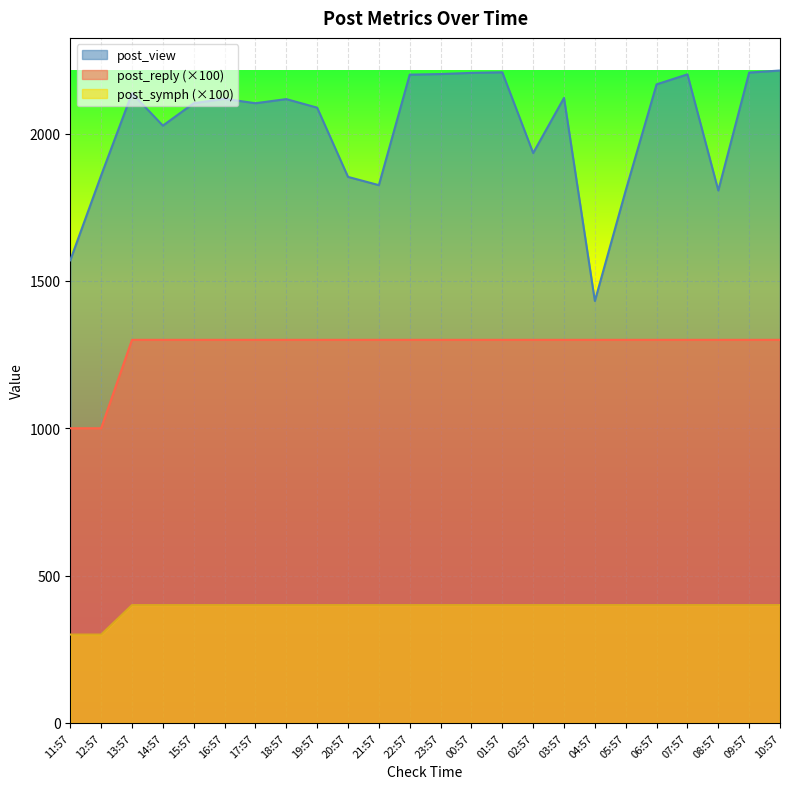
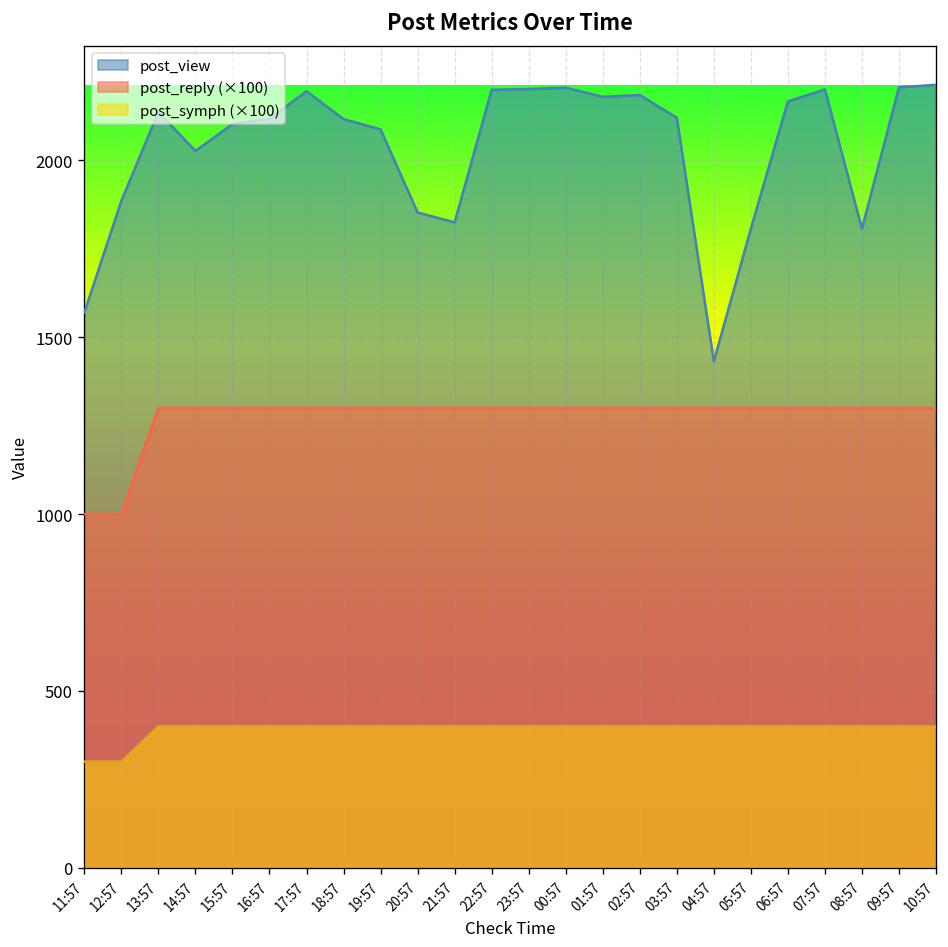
post_view, 12:57: 1860 -> 1890
post_view, 17:57: 2100 -> 2200
post_view, 01:57: 2210 -> 2180
post_view, 02:57: 1930 -> 2190
